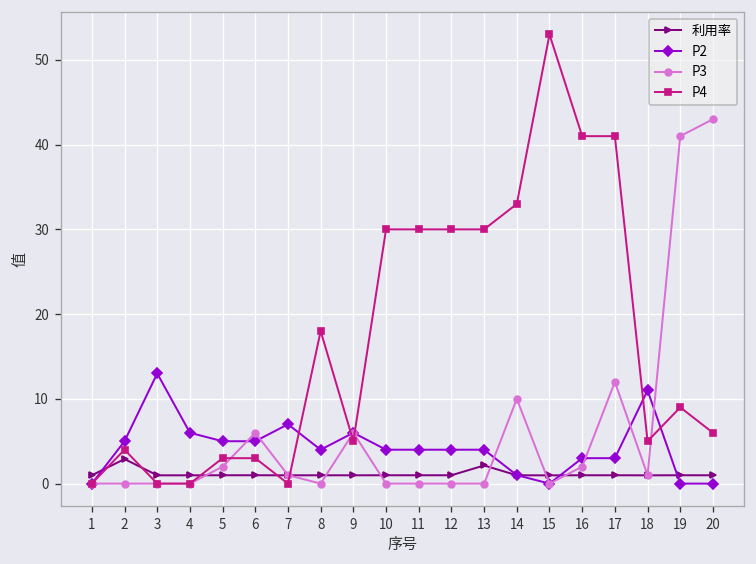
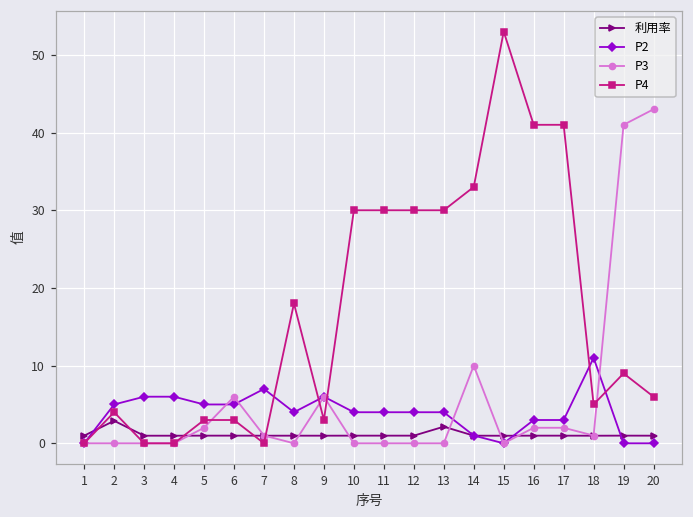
P2, 3: 13 -> 6
P4, 9: 5 -> 3
P3, 17: 12 -> 2
